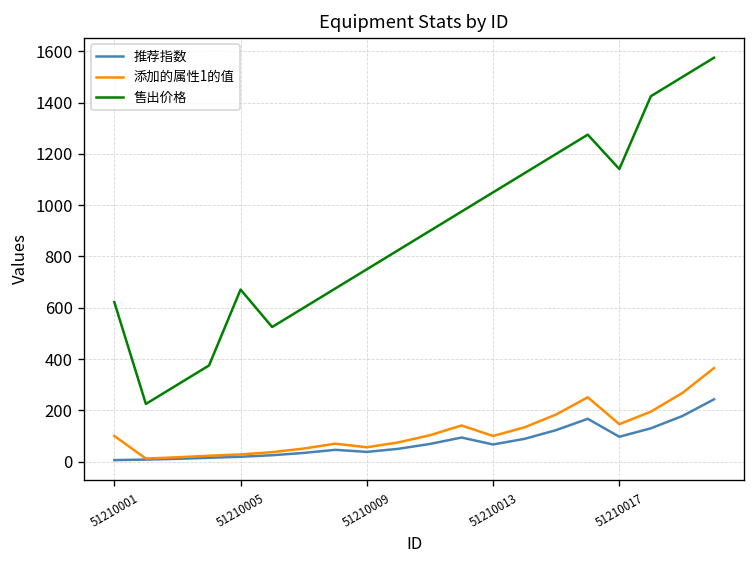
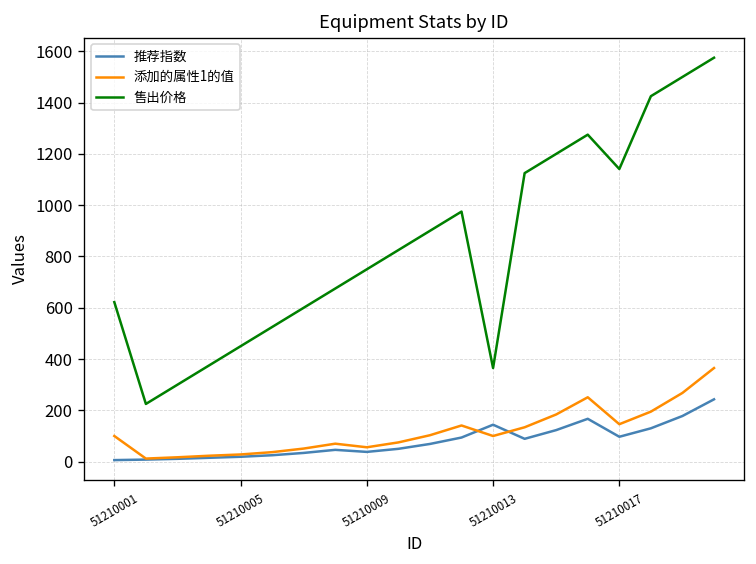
售出价格, 51210005: 670 -> 450
推荐指数, 51210013: 70 -> 140
售出价格, 51210013: 1050 -> 370
